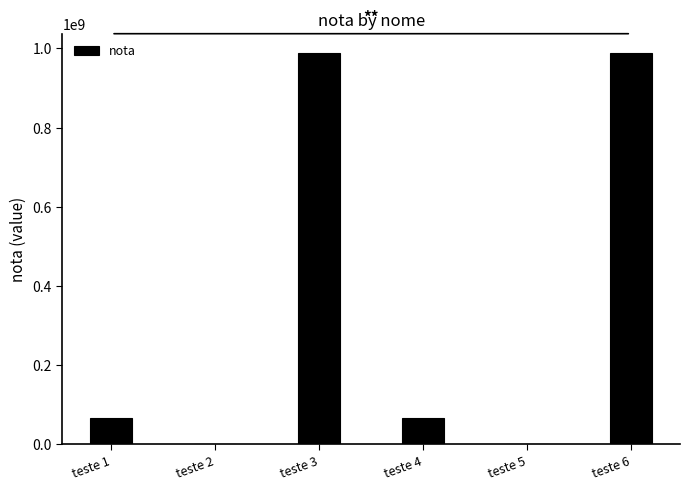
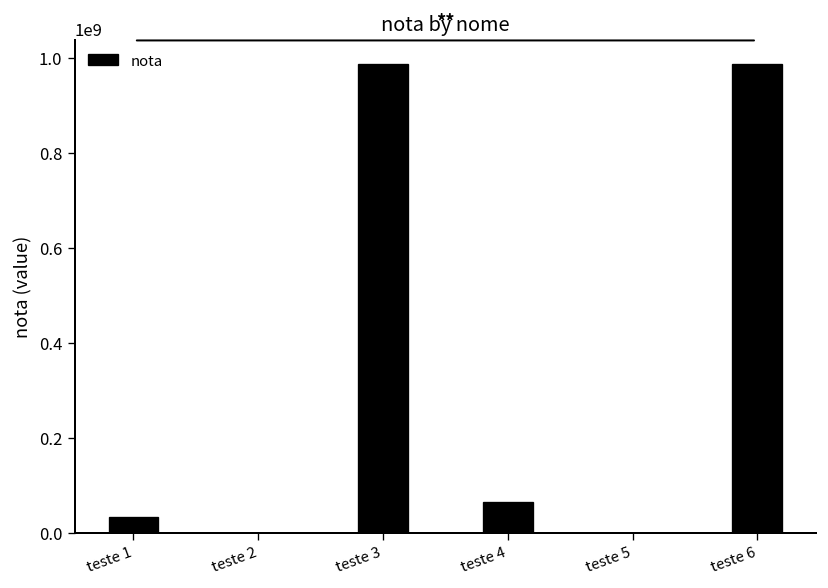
teste 1: 70000000 -> 30000000
